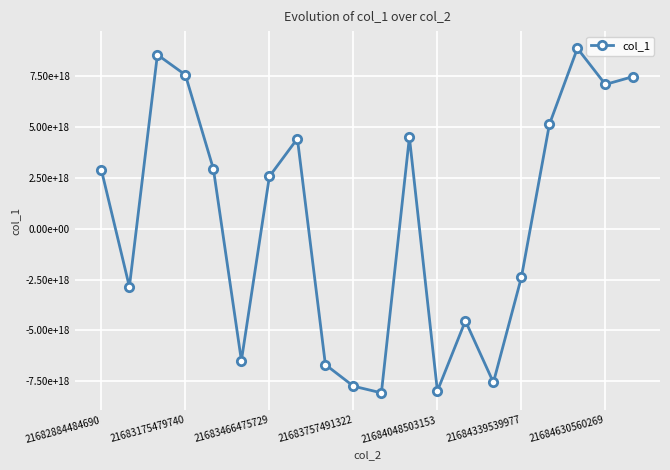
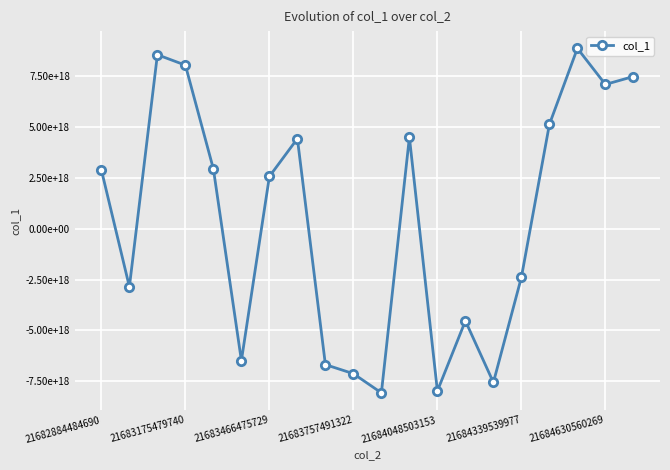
21683175479740: 7600000000000000000 -> 8100000000000000000
21683757491322: -7700000000000000000 -> -7100000000000000000
